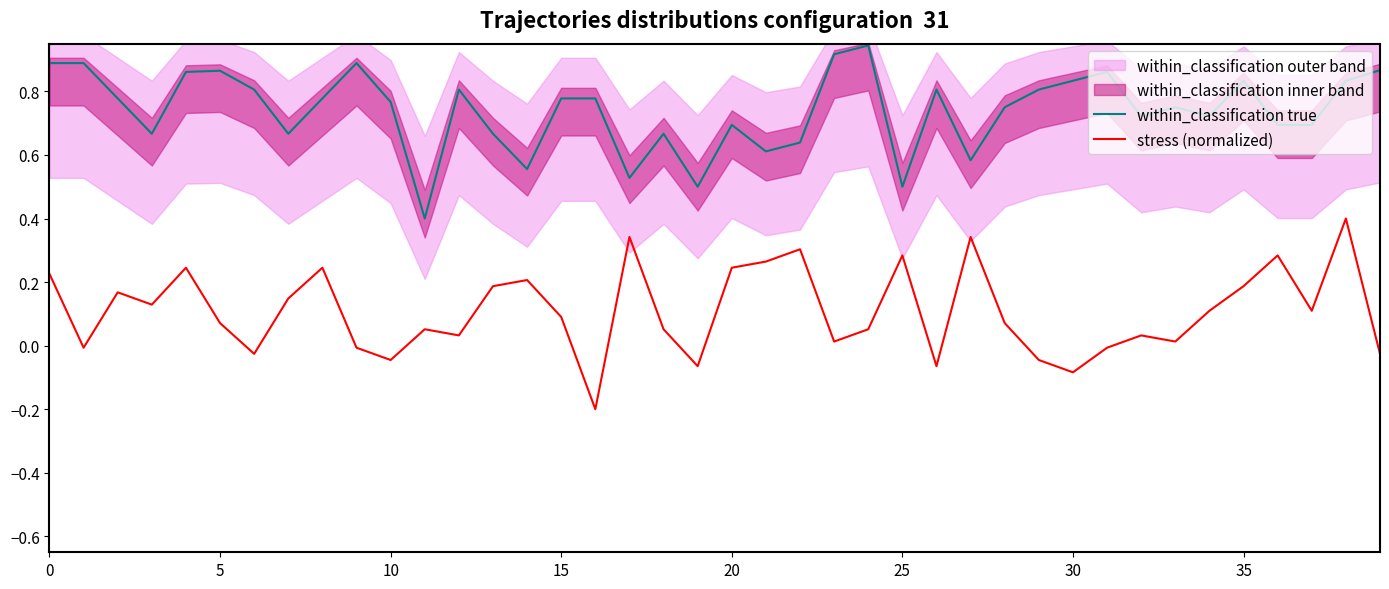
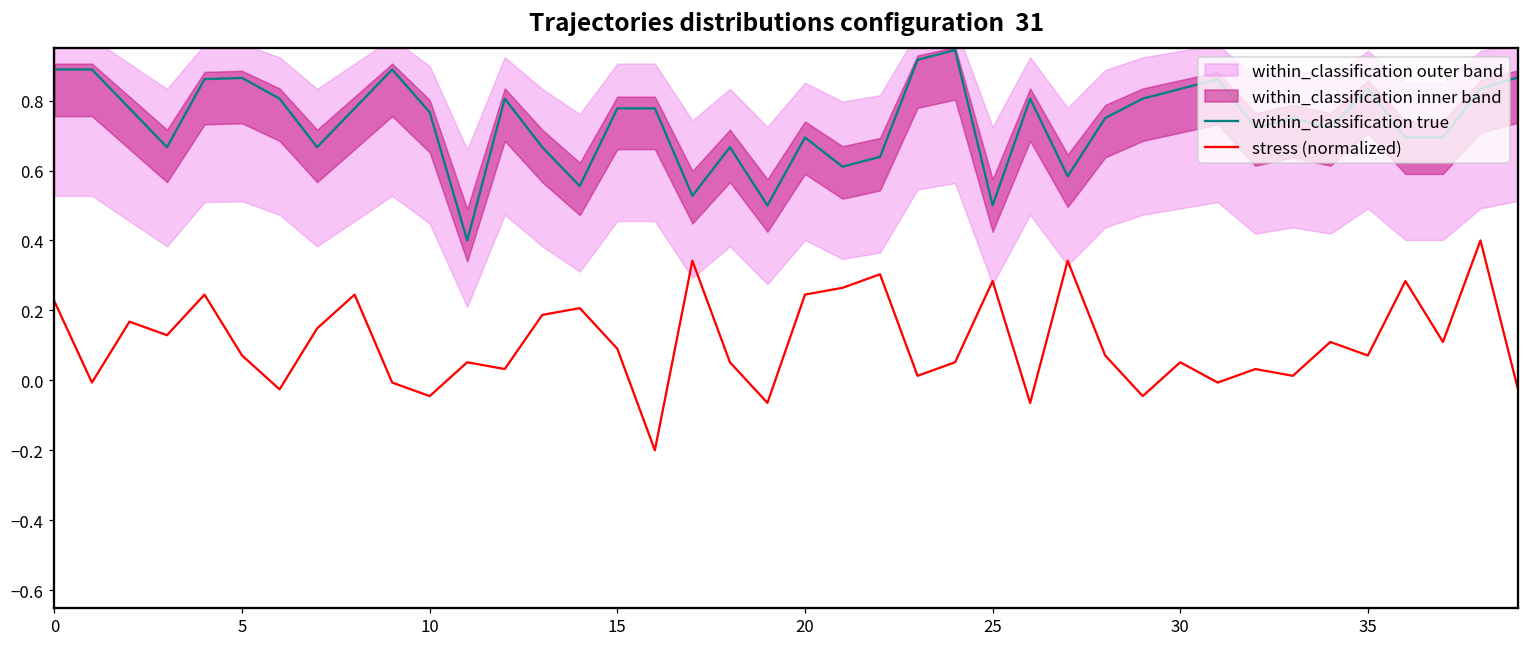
stress (normalized), 30: -0.08 -> 0.05
stress (normalized), 35: 0.19 -> 0.07
